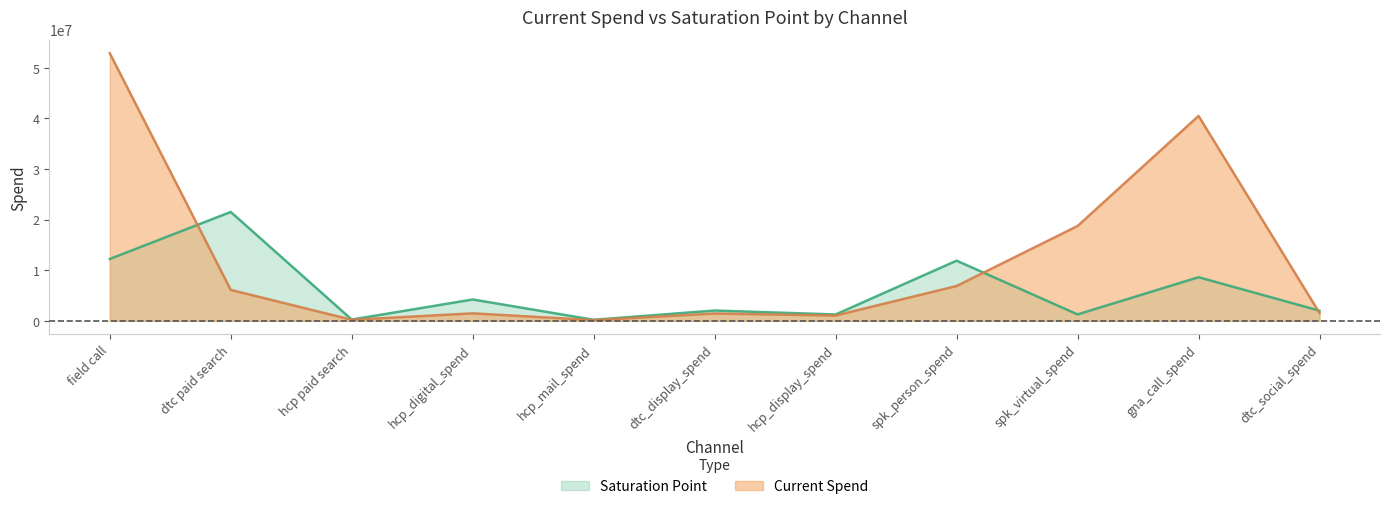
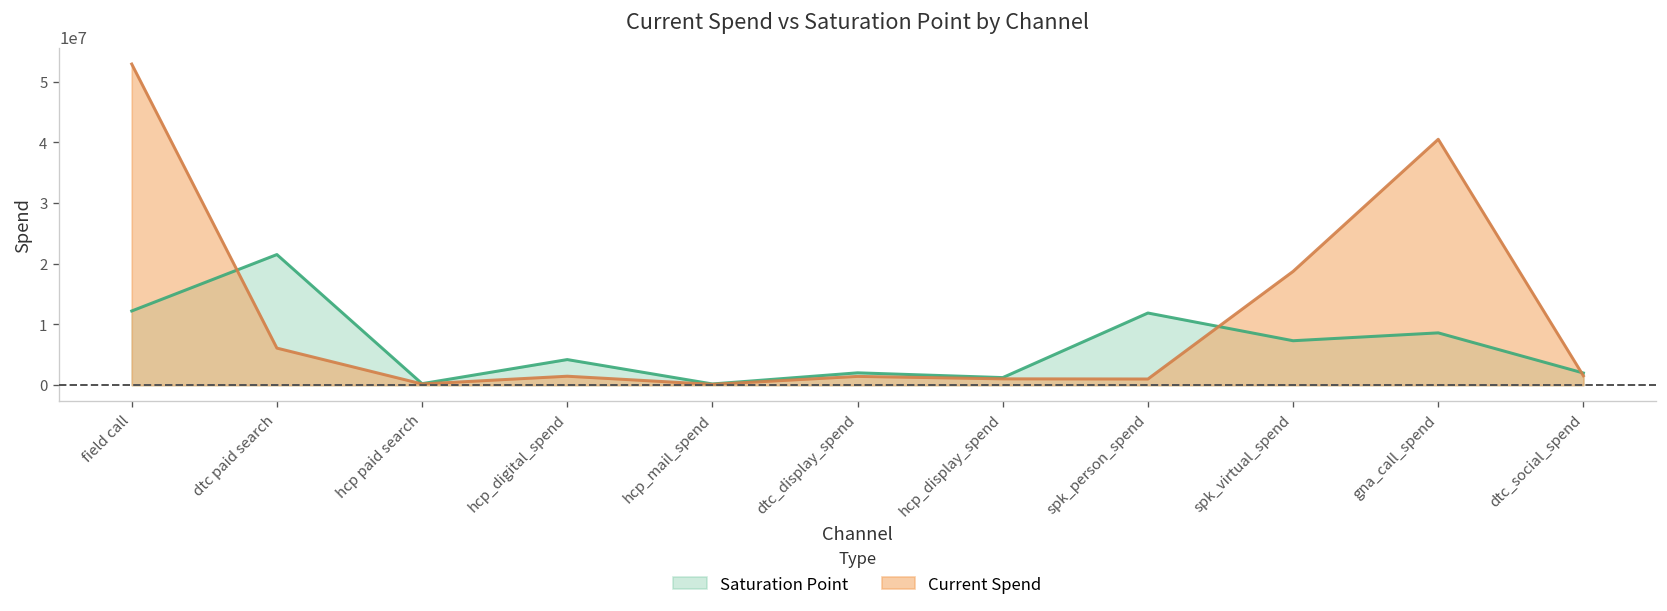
Current Spend, spk_person_spend: 7000000 -> 1000000
Saturation Point, spk_virtual_spend: 1000000 -> 7000000
